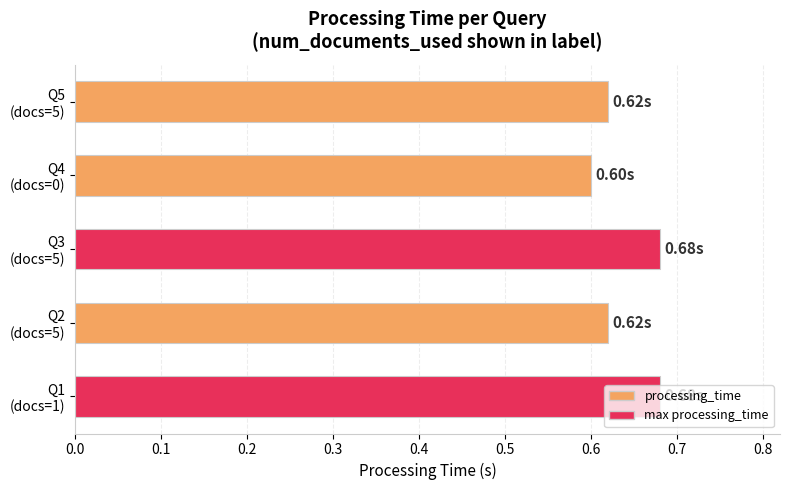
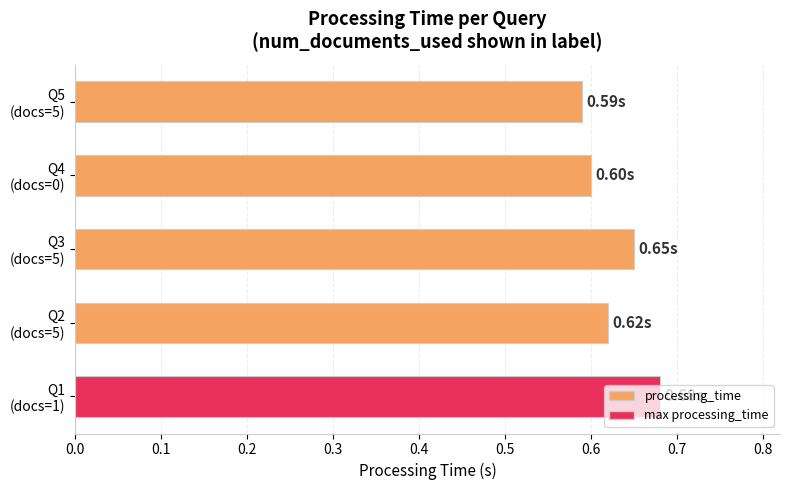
Q5 (docs=5): 0.62s -> 0.59s
Q3 (docs=5): 0.68s -> 0.65s
